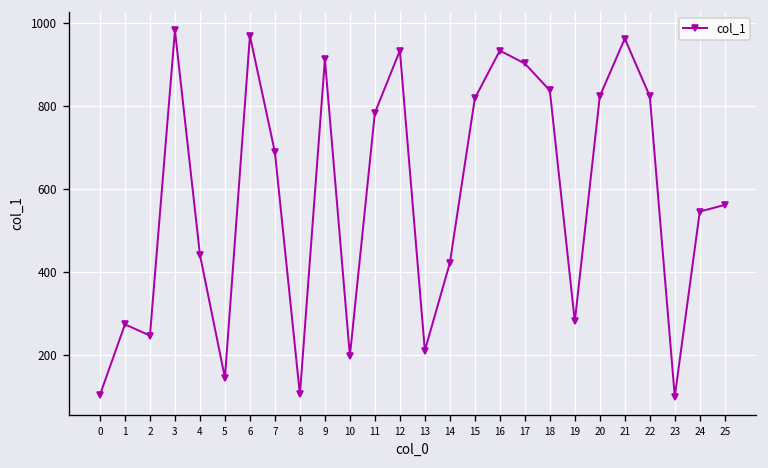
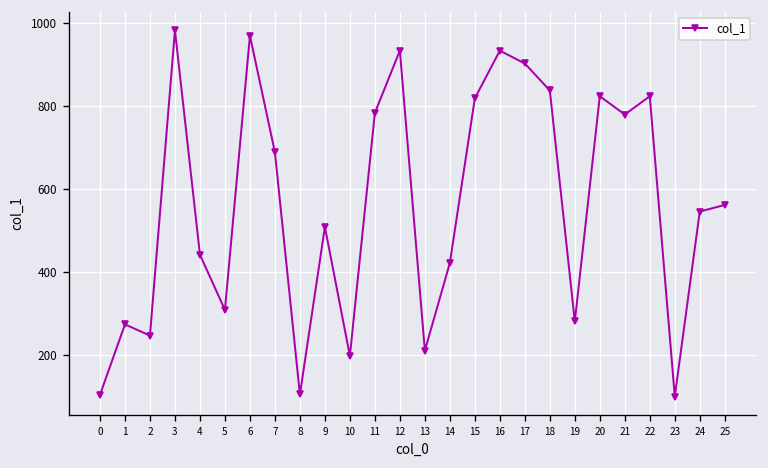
5: 150 -> 310
9: 910 -> 510
21: 960 -> 780
